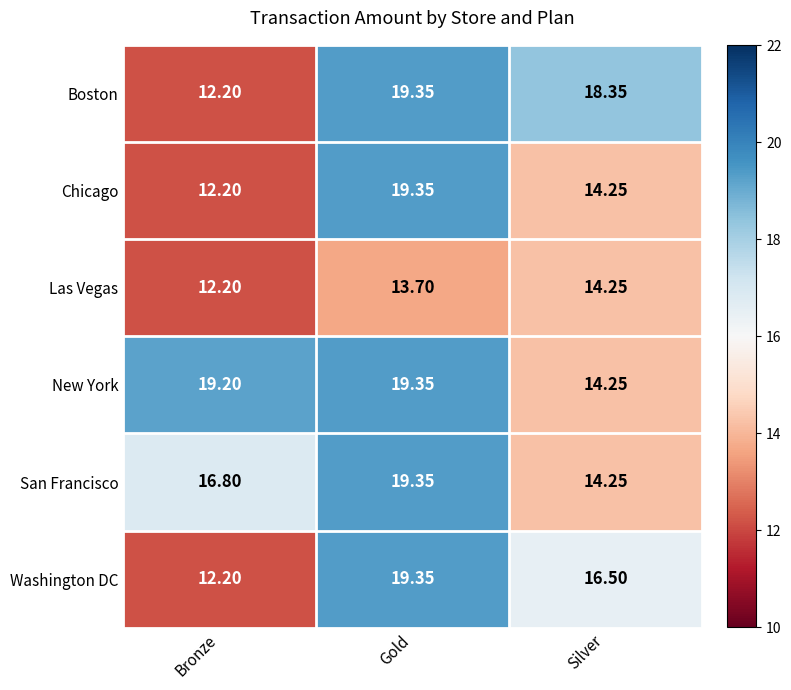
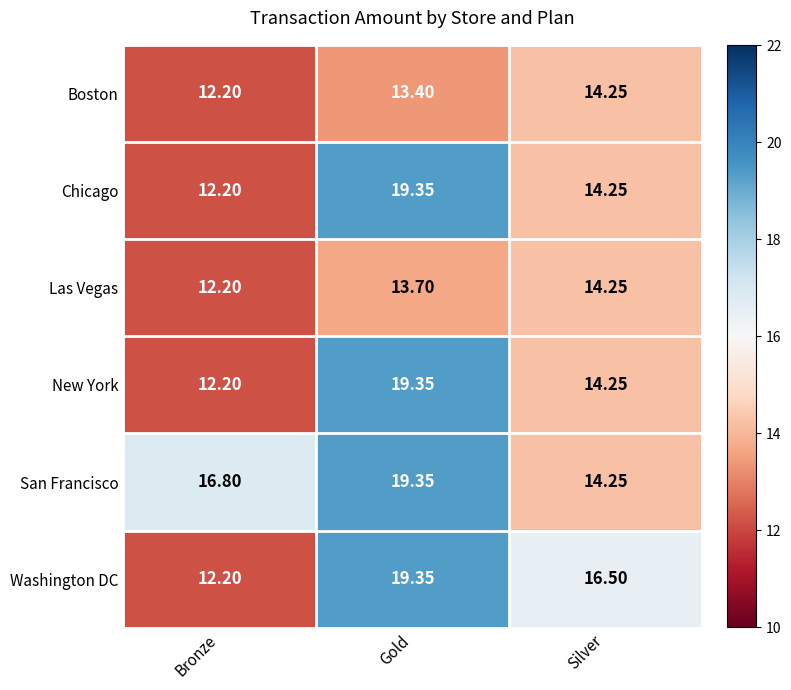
Boston, Gold: 19.35 -> 13.40
Boston, Silver: 18.35 -> 14.25
New York, Bronze: 19.20 -> 12.20
